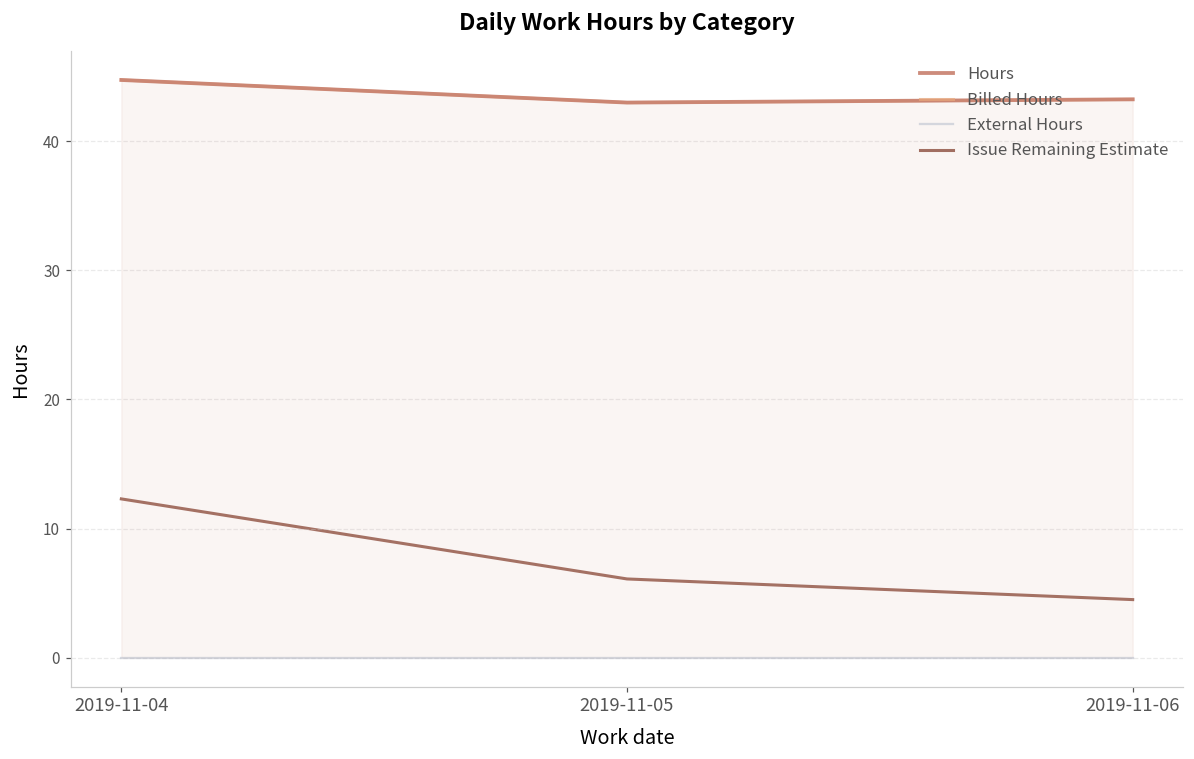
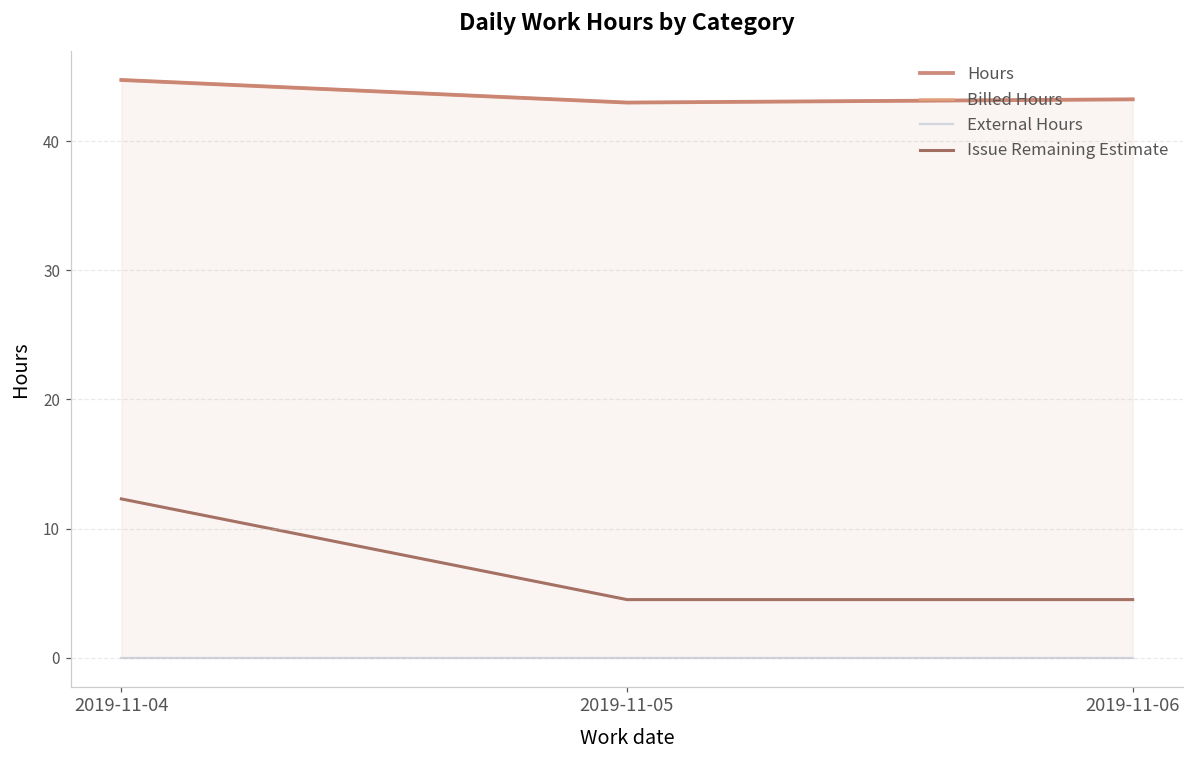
Issue Remaining Estimate, 2019-11-05: 6.1 -> 4.5
